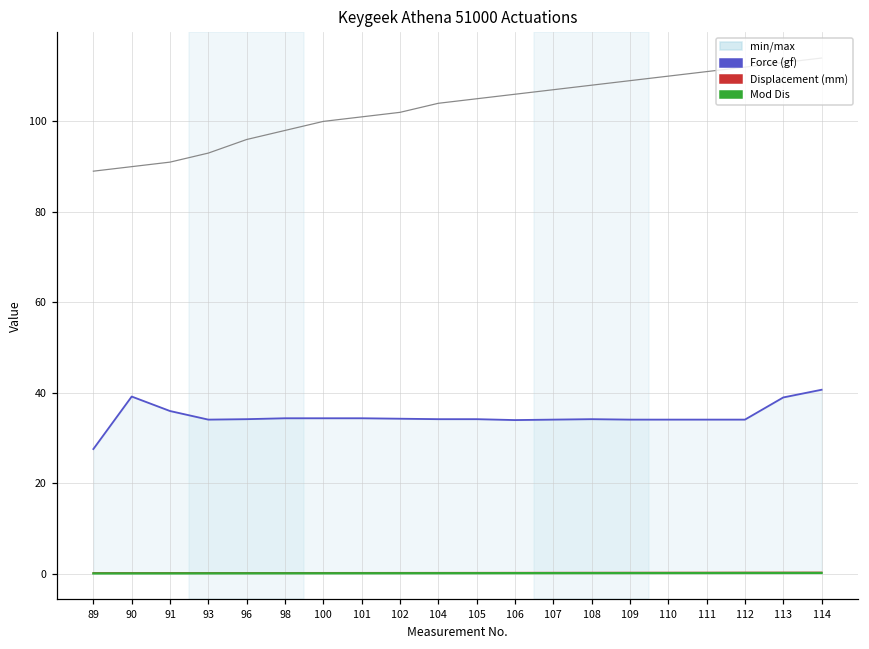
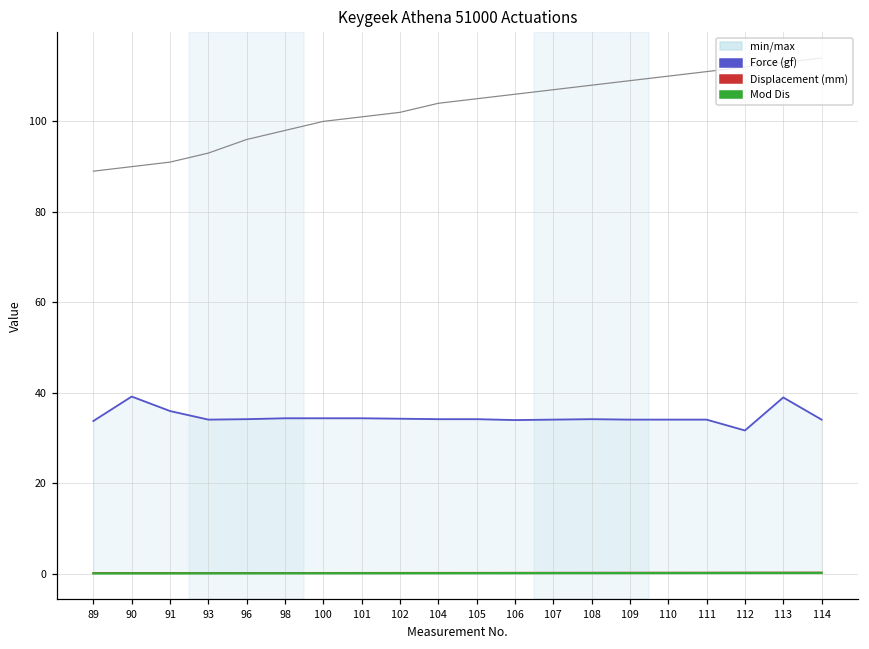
Force (gf), 89: 28 -> 34
Force (gf), 112: 34 -> 32
Force (gf), 114: 41 -> 34
